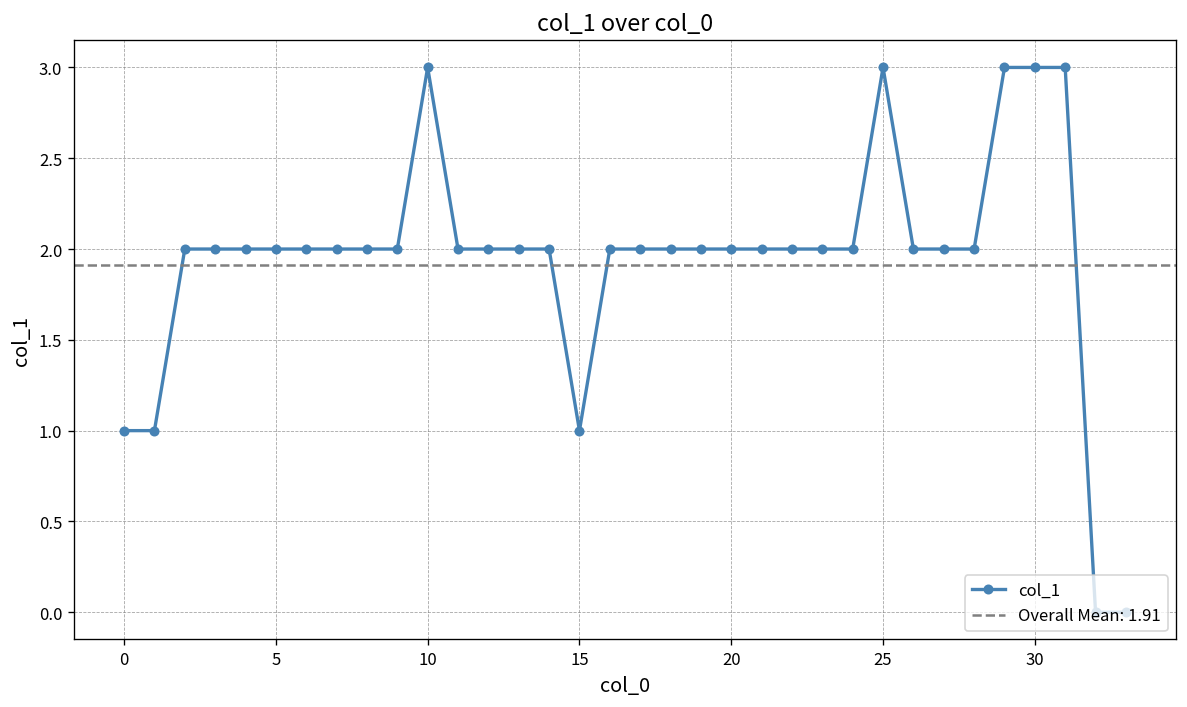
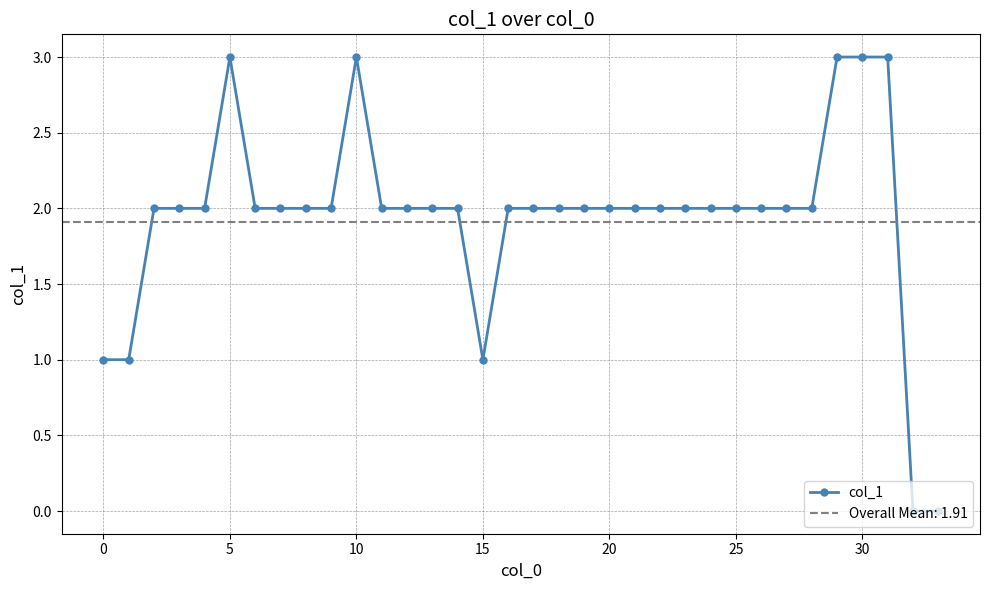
5: 2 -> 3
25: 3 -> 2
